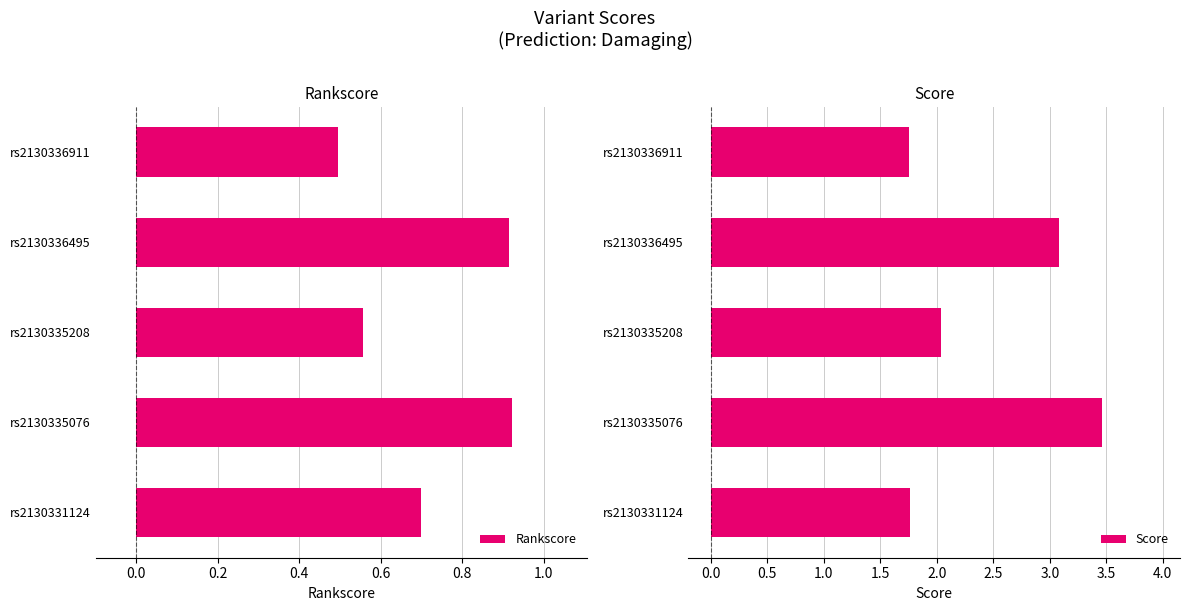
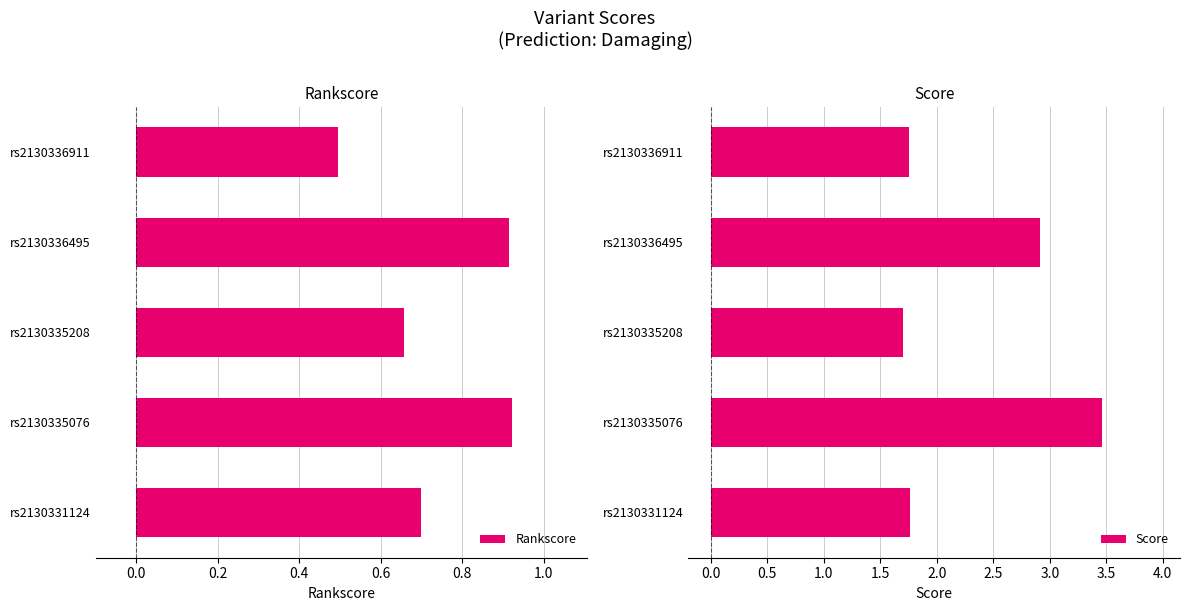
Rankscore, rs2130335208: 0.56 -> 0.66
Score, rs2130336495: 3.08 -> 2.91
Score, rs2130335208: 2.04 -> 1.70
